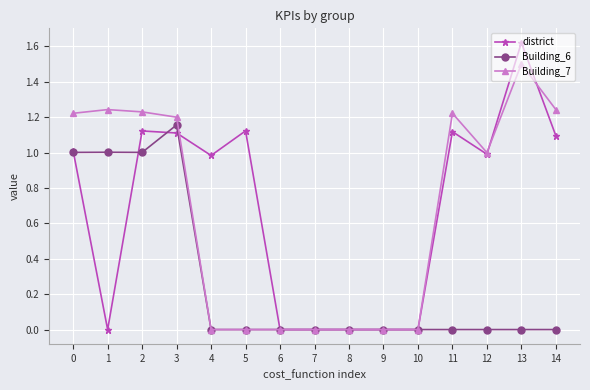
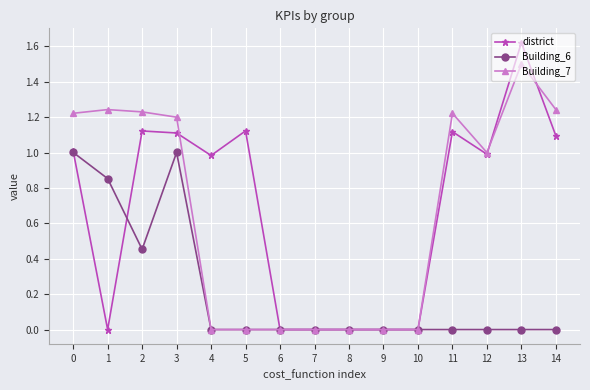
Building_6, 1: 1.00 -> 0.85
Building_6, 2: 1.00 -> 0.45
Building_6, 3: 1.16 -> 1.00
